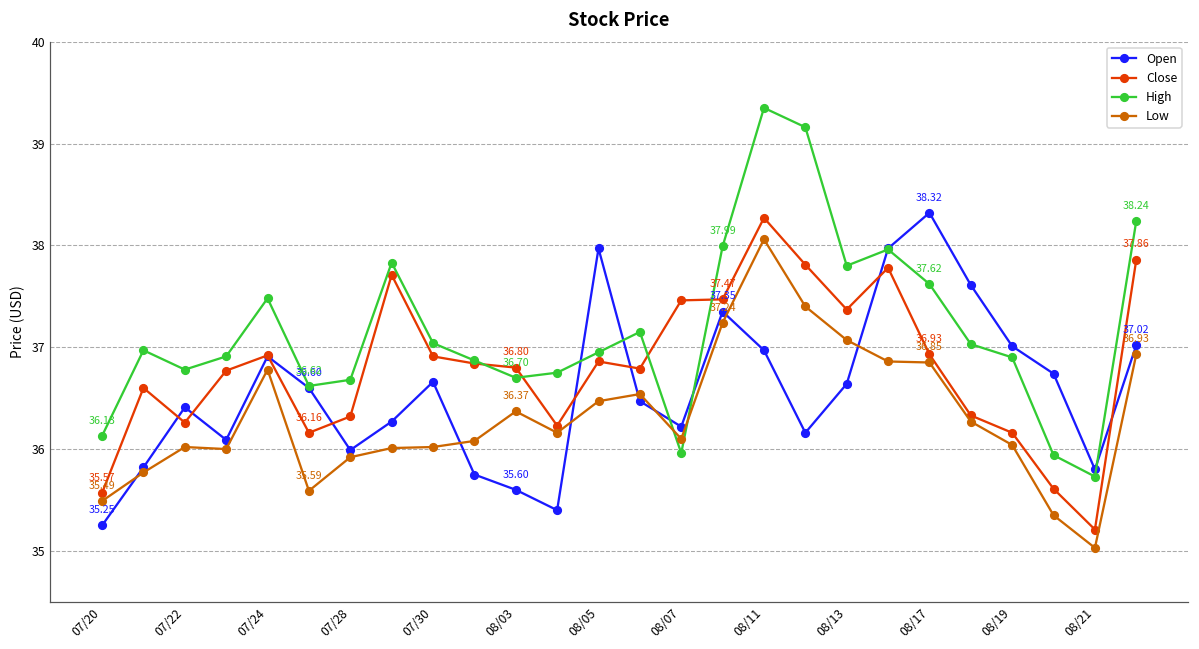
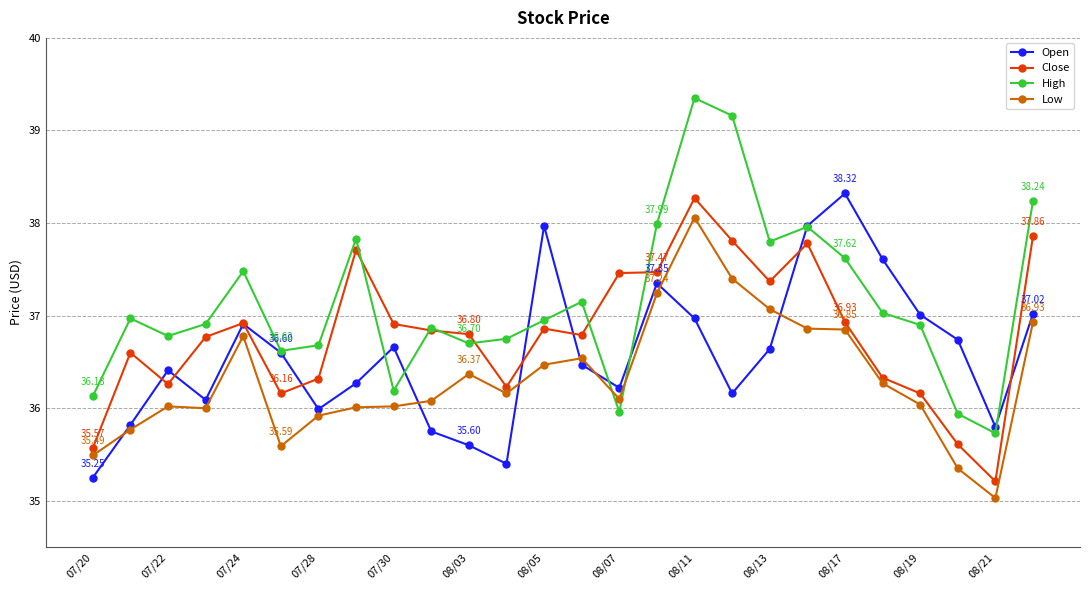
High, 07/30: 37.0 -> 36.2
